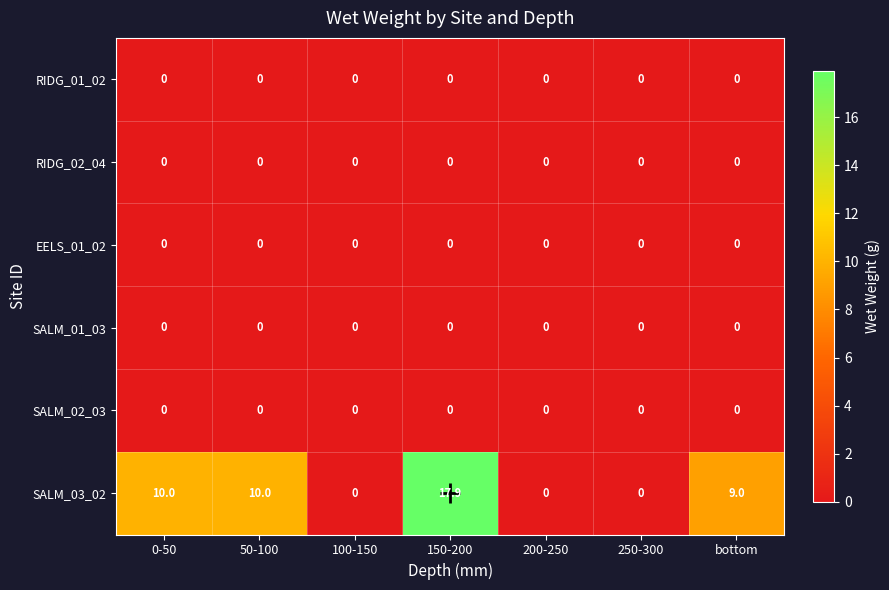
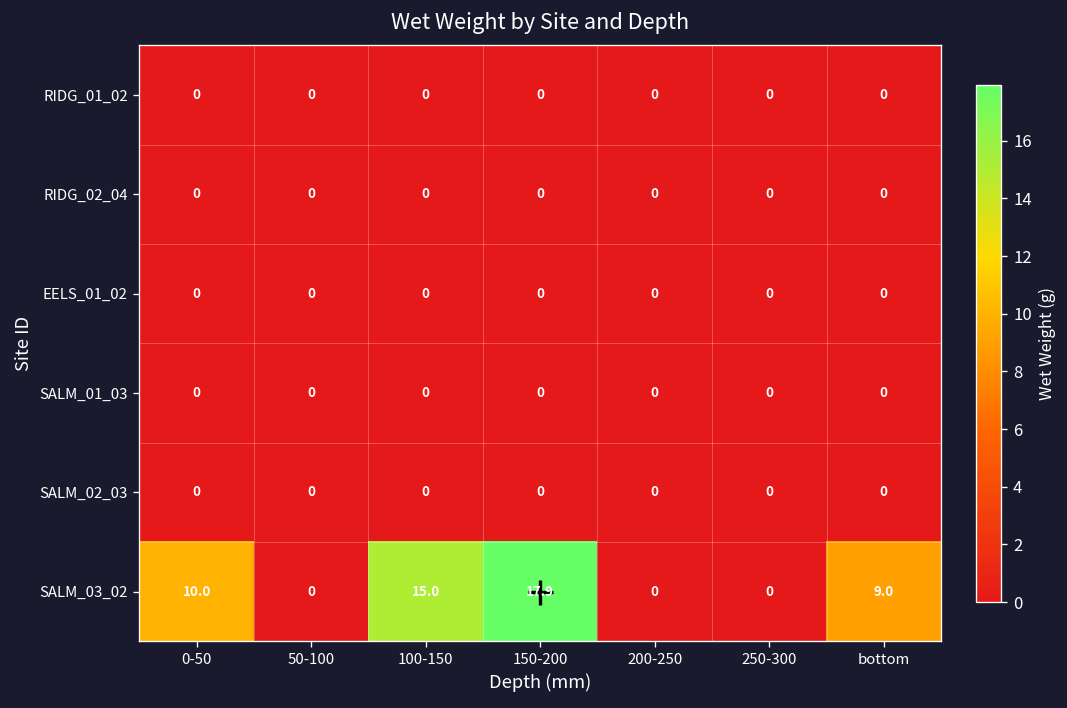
SALM_03_02, 50-100: 10.0 -> 0
SALM_03_02, 100-150: 0 -> 15.0
